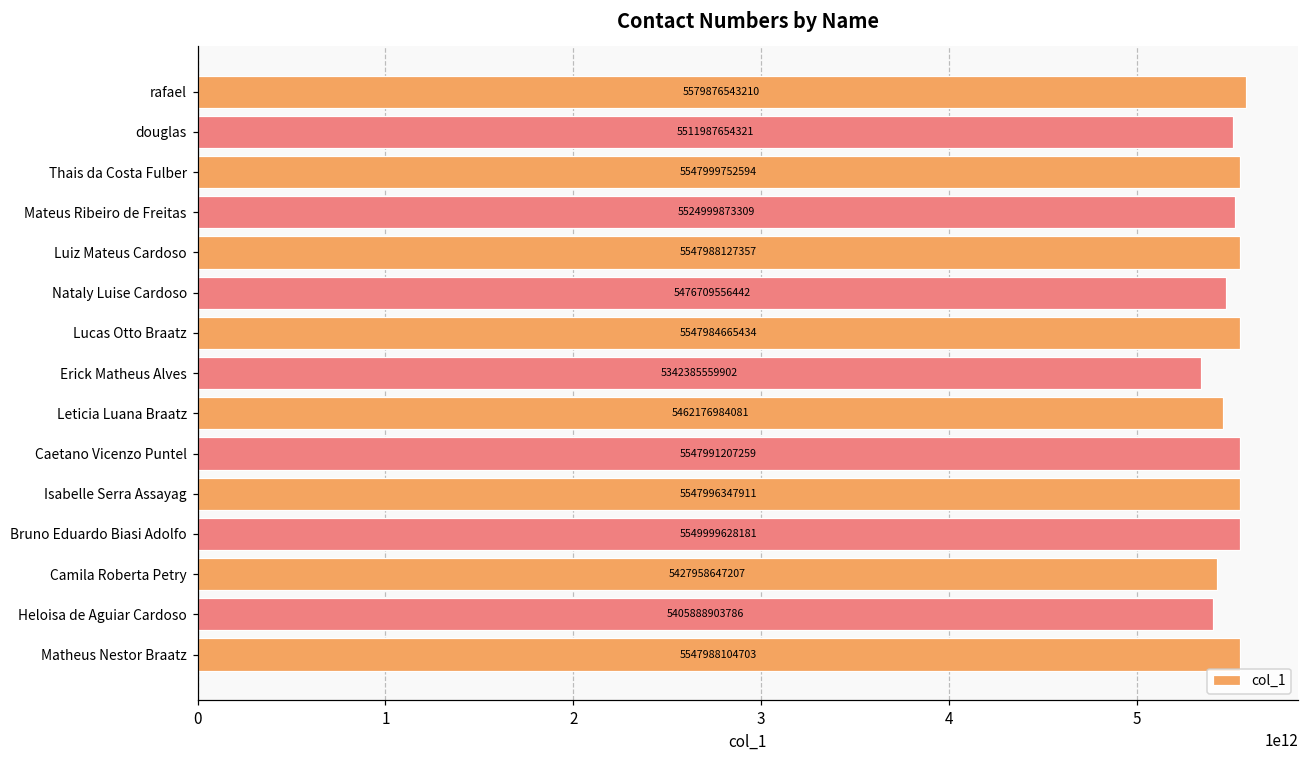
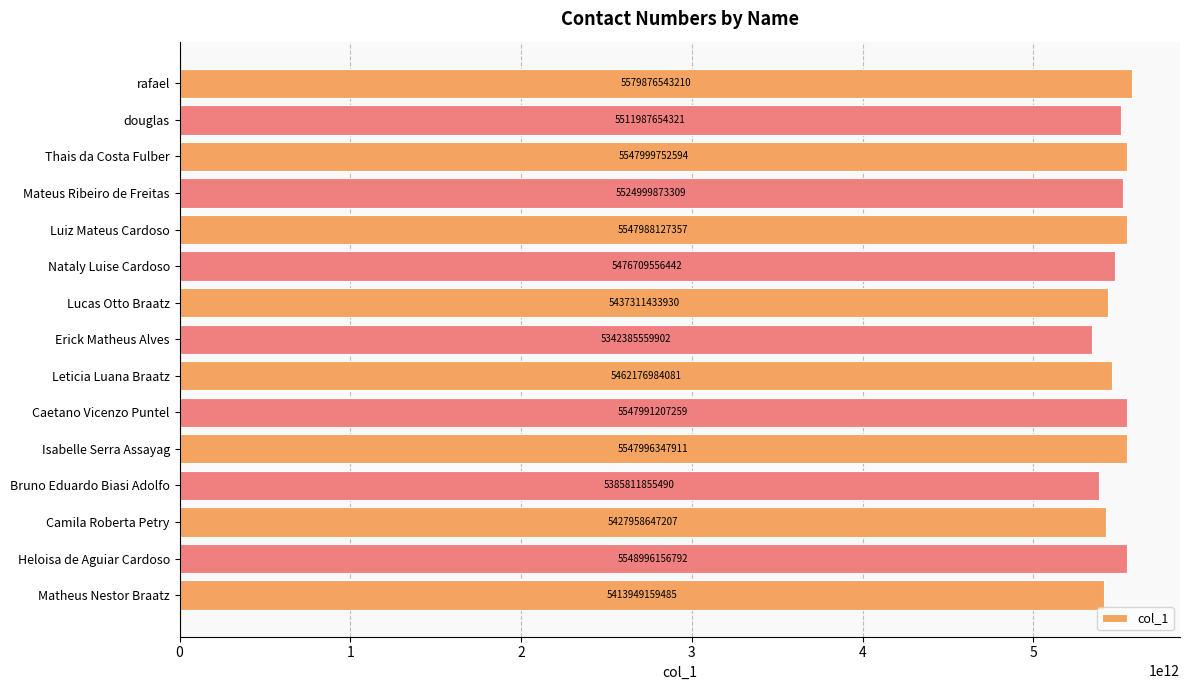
Lucas Otto Braatz: 5547984665434 -> 5437311433930
Bruno Eduardo Biasi Adolfo: 5549999628181 -> 5385811855490
Heloisa de Aguiar Cardoso: 5405888903786 -> 5548996156792
Matheus Nestor Braatz: 5547988104703 -> 5413949159485
